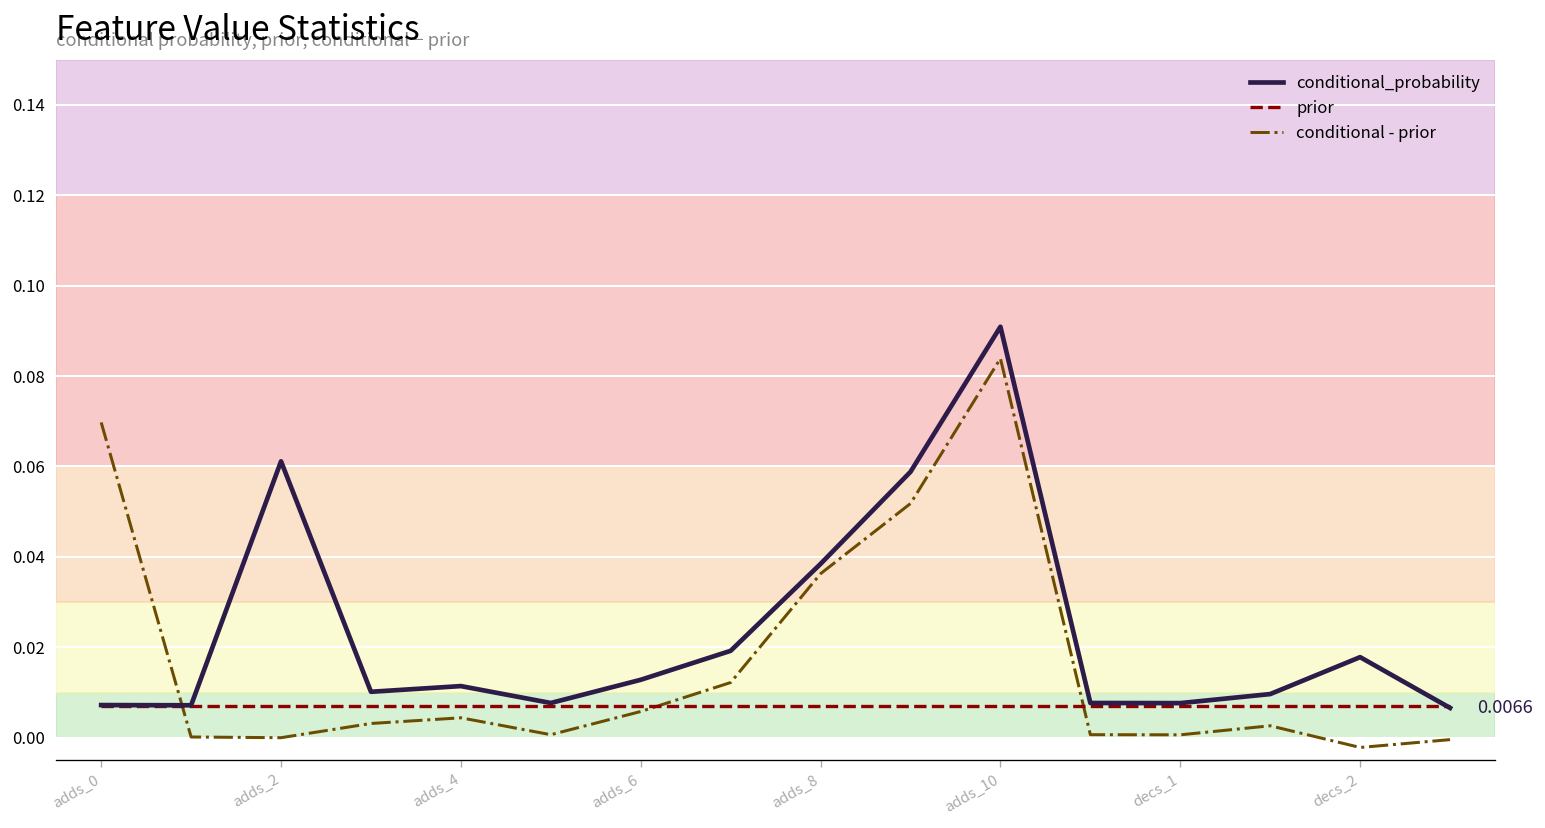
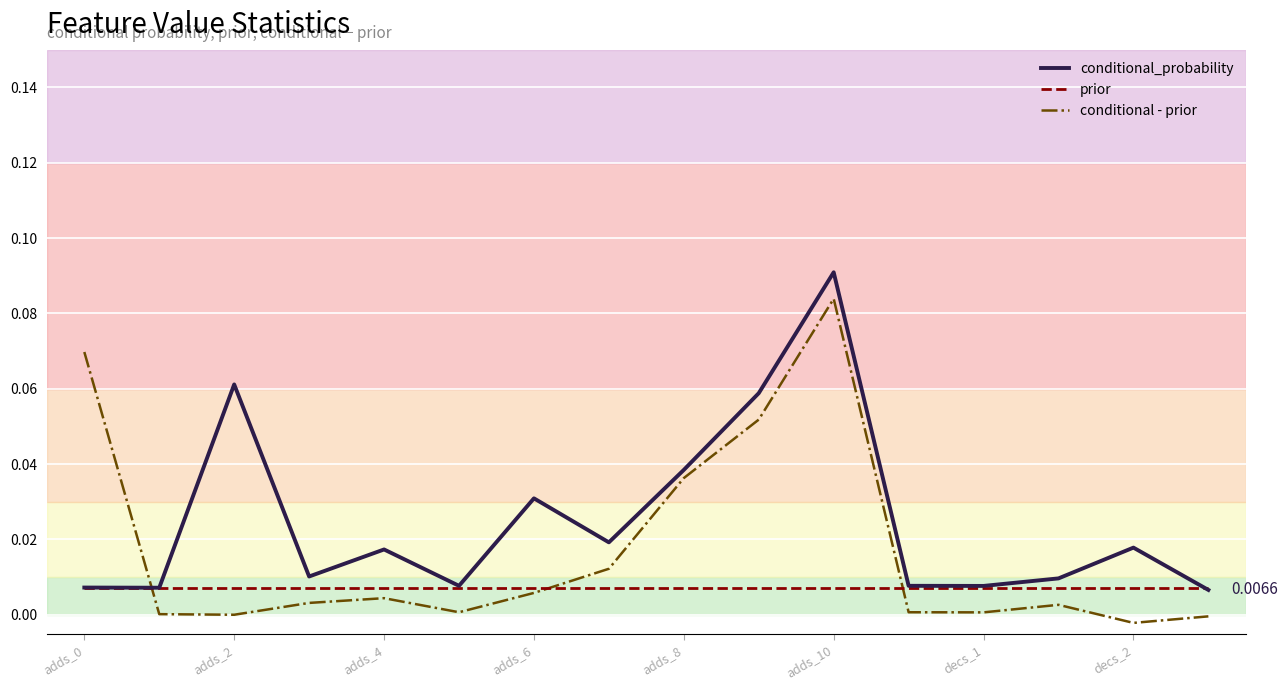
conditional_probability, adds_4: 0.011 -> 0.017
conditional_probability, adds_6: 0.013 -> 0.031
